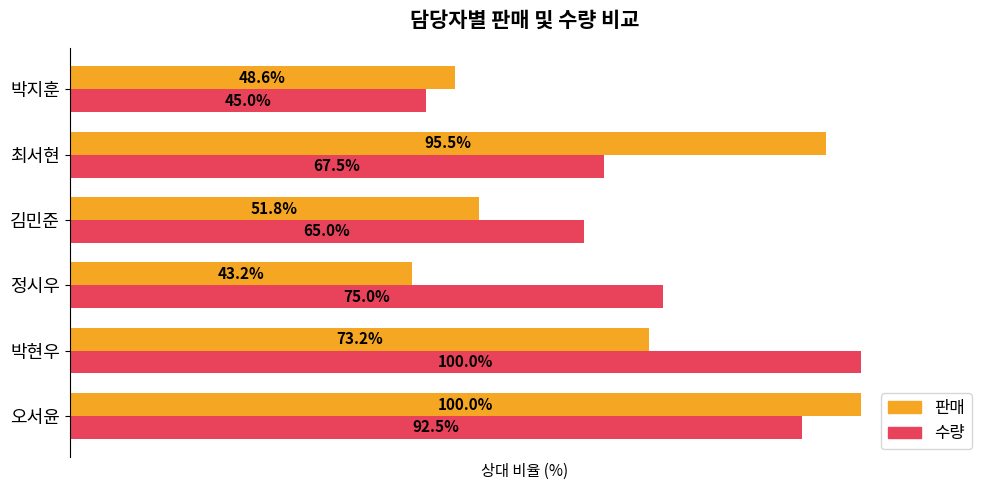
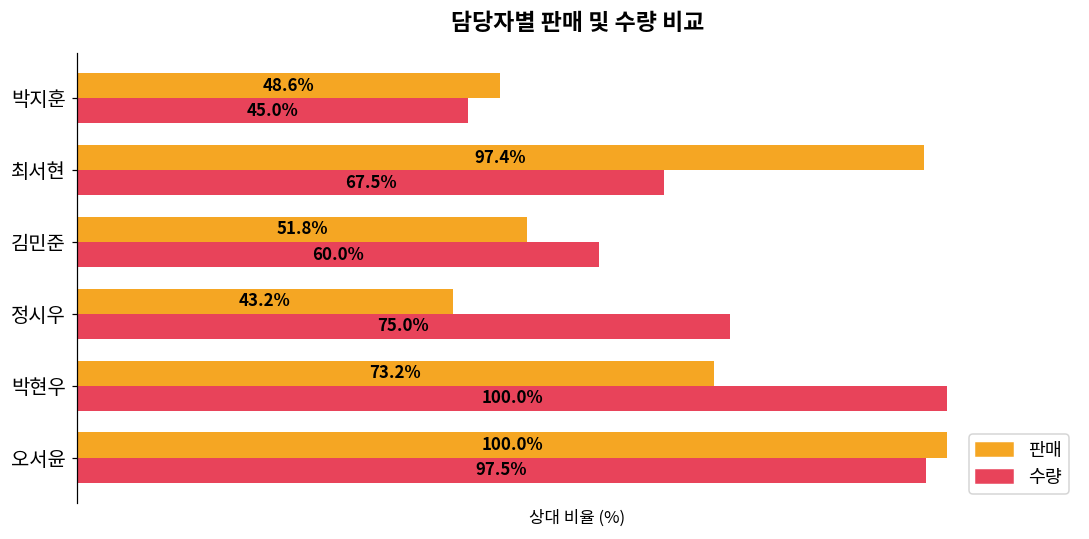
판매, 최서현: 95.5% -> 97.4%
수량, 김민준: 65.0% -> 60.0%
수량, 오서윤: 92.5% -> 97.5%
